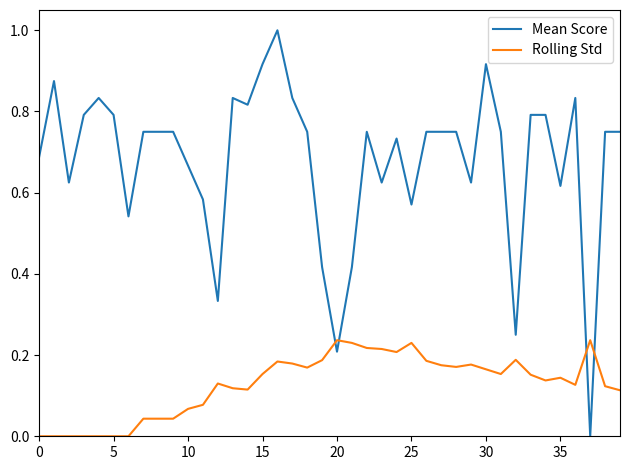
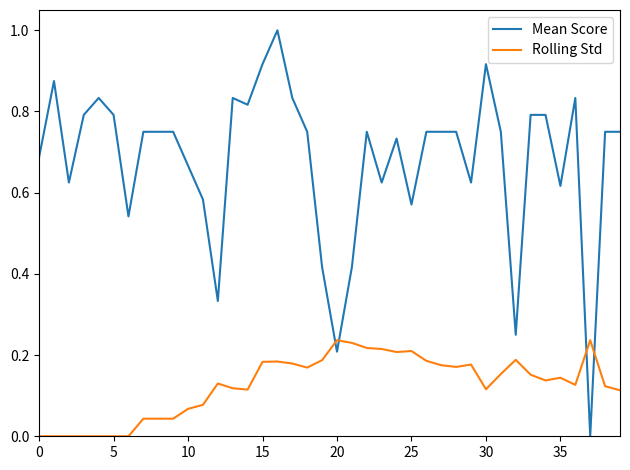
Rolling Std, 15: 0.15 -> 0.18
Rolling Std, 25: 0.23 -> 0.21
Rolling Std, 30: 0.17 -> 0.12
